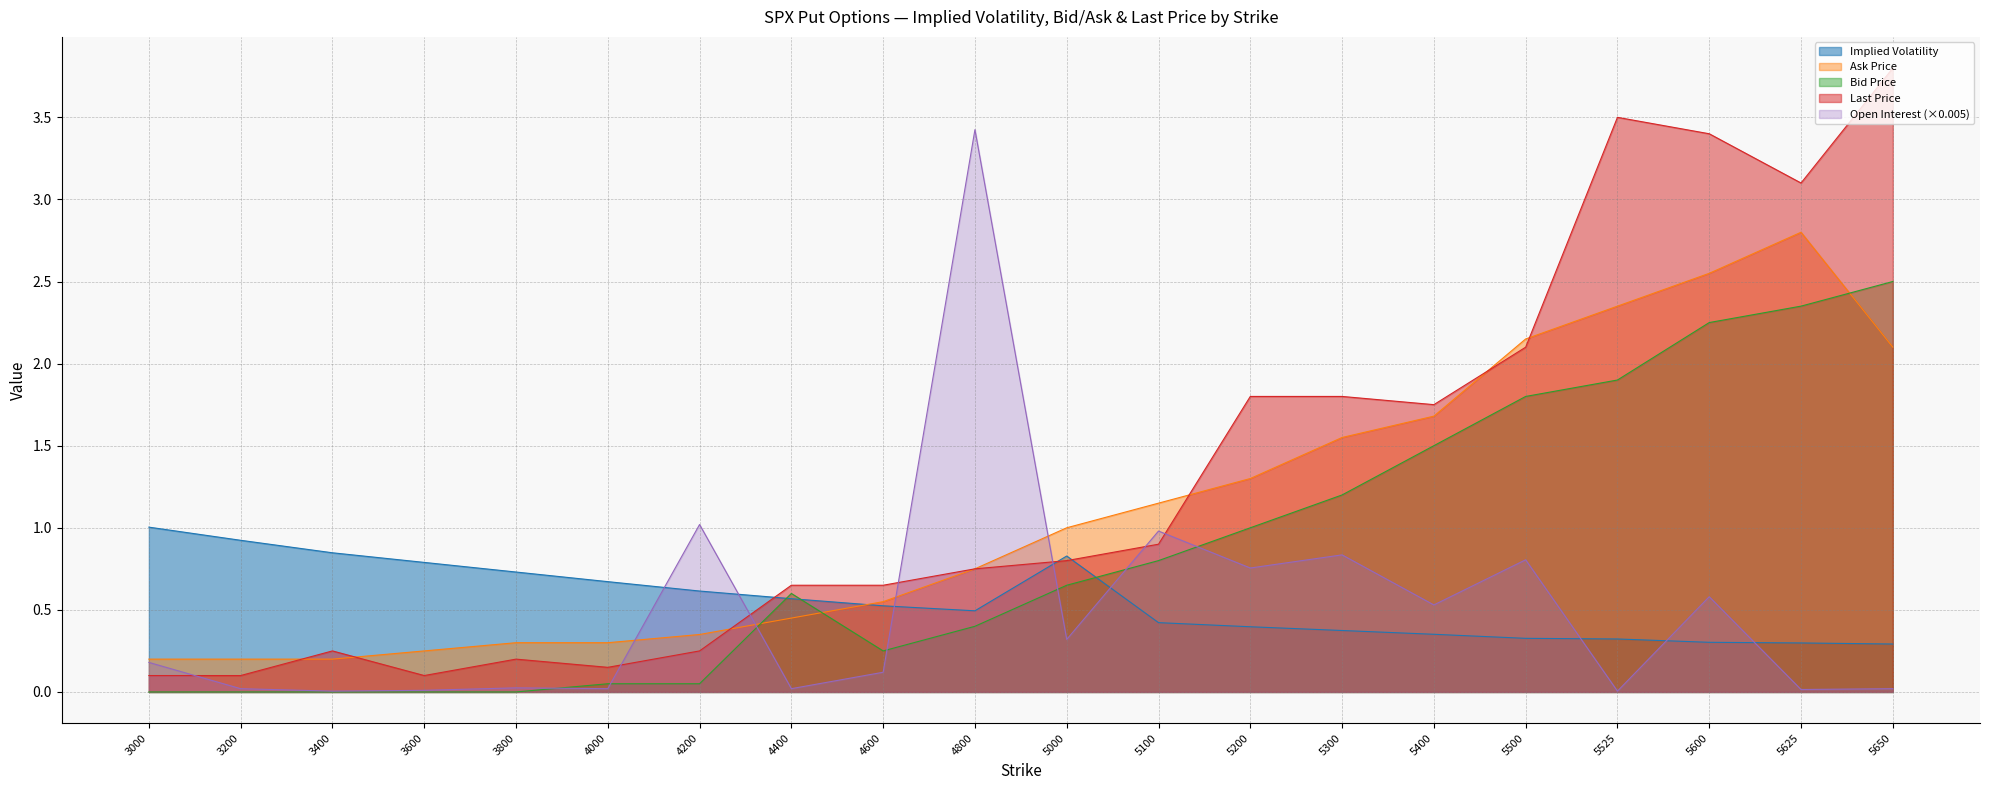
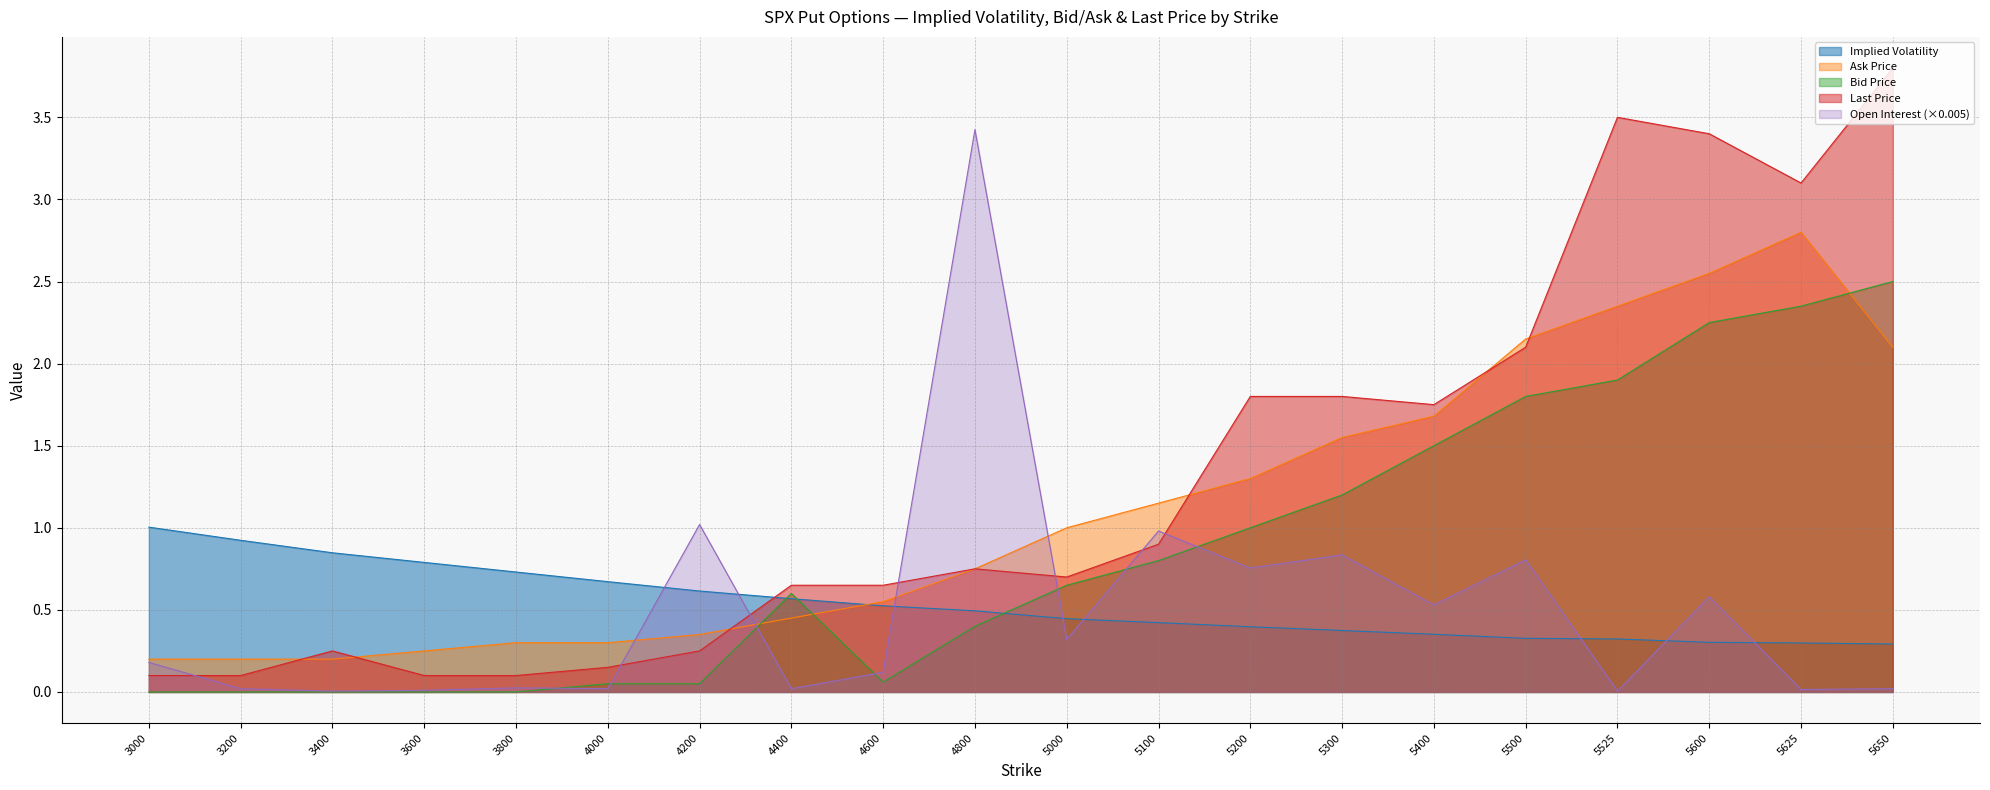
Last Price, 3800: 0.2 -> 0.1
Bid Price, 4600: 0.25 -> 0.06
Implied Volatility, 5000: 0.83 -> 0.45
Last Price, 5000: 0.8 -> 0.7
